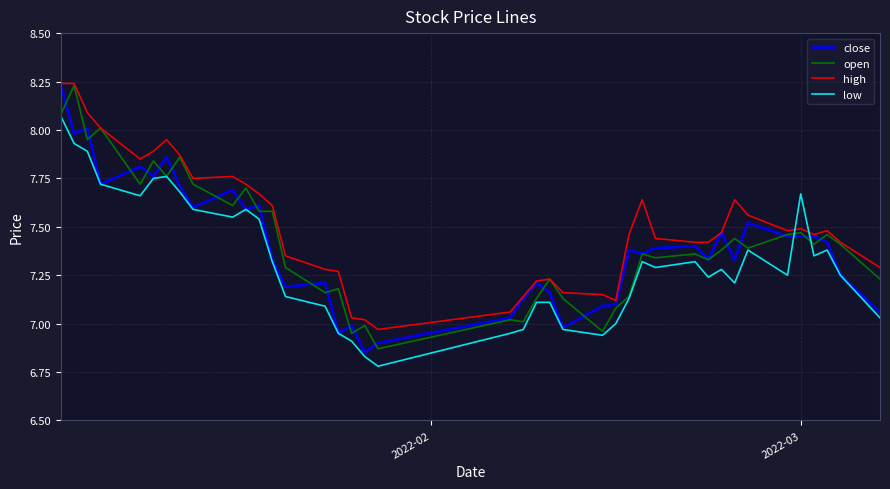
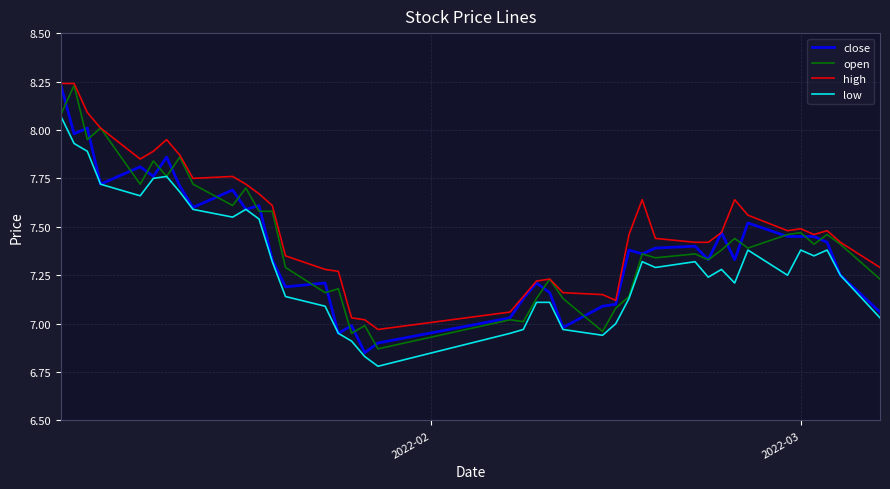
low, 2022-03: 7.67 -> 7.38
